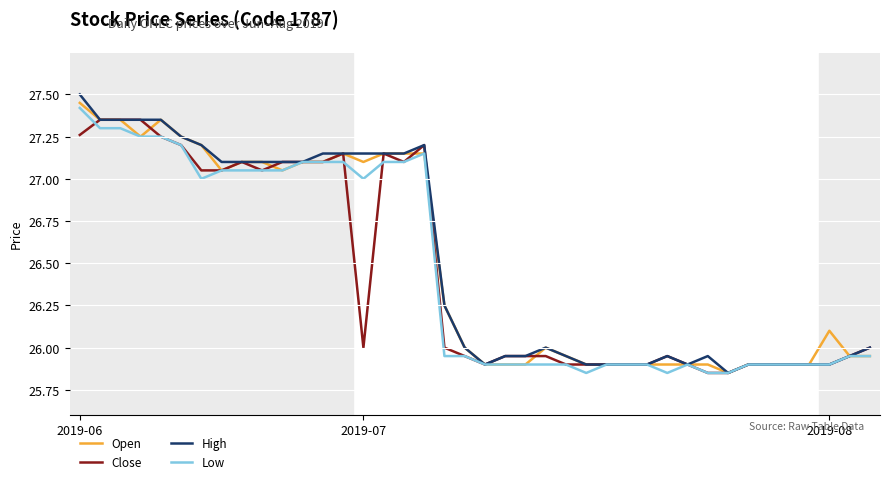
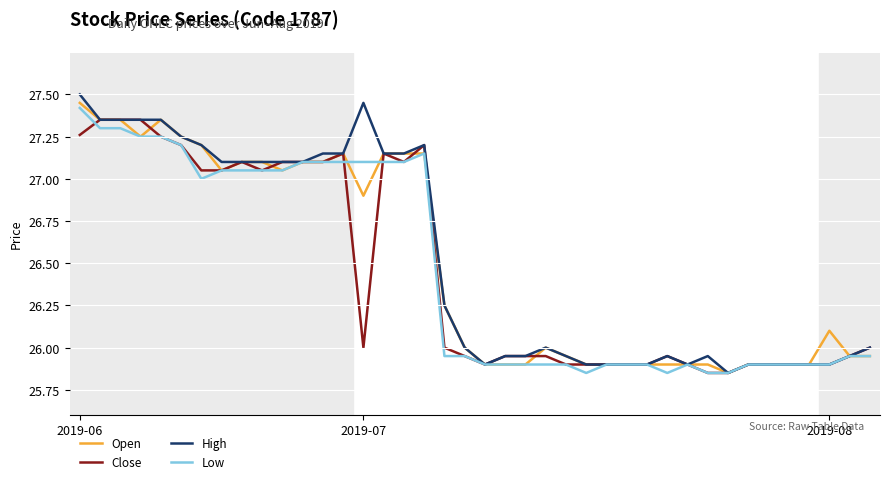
Open, 2019-07: 27.1 -> 26.9
High, 2019-07: 27.15 -> 27.45
Low, 2019-07: 27.0 -> 27.1
